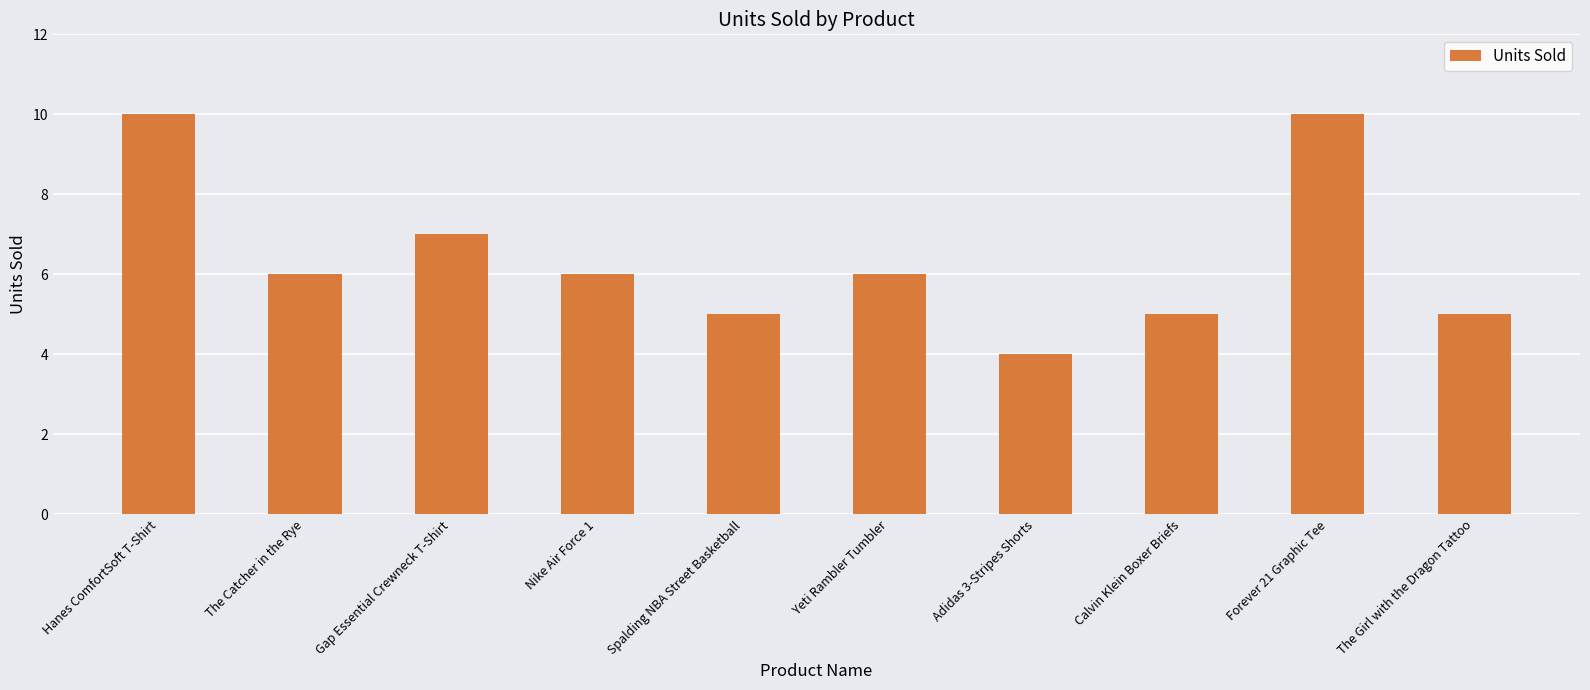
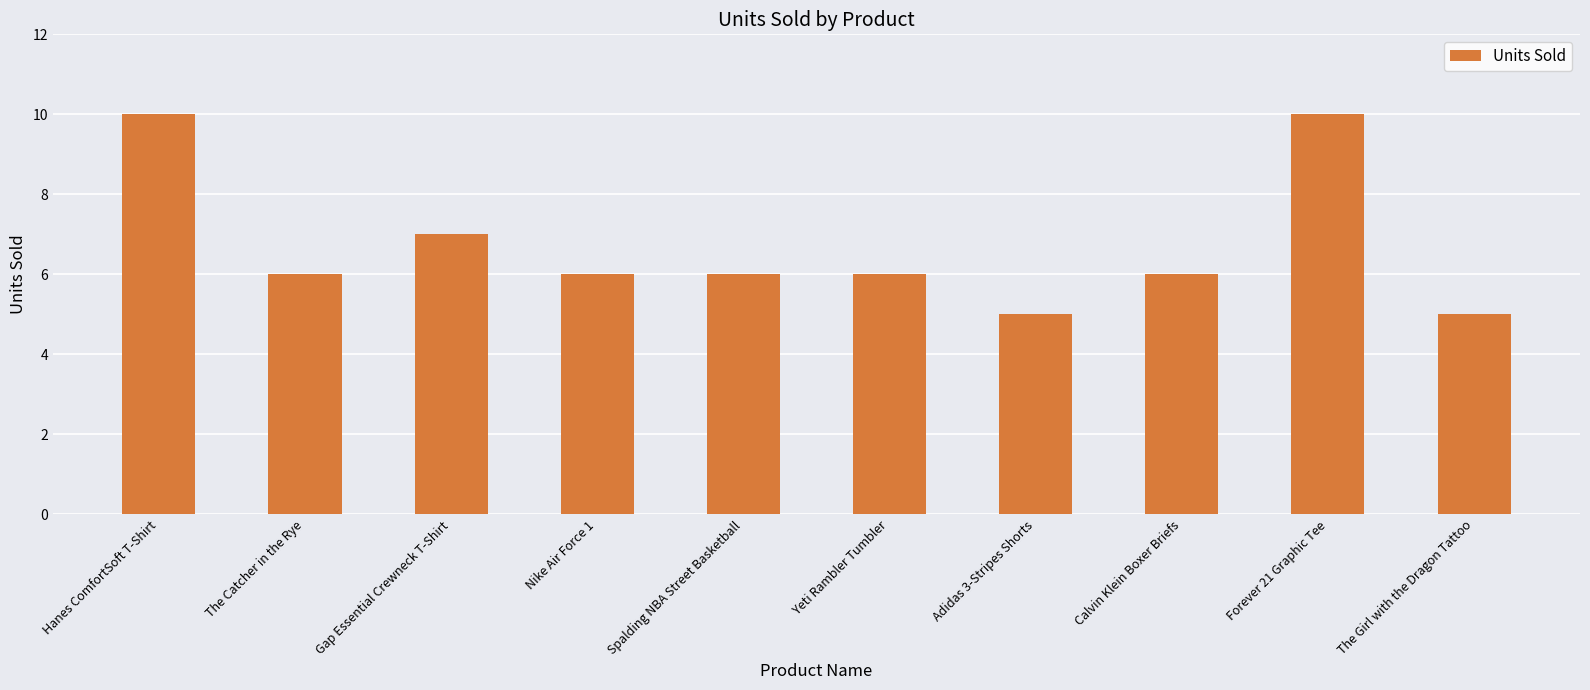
Spalding NBA Street Basketball: 5 -> 6
Adidas 3-Stripes Shorts: 4 -> 5
Calvin Klein Boxer Briefs: 5 -> 6
